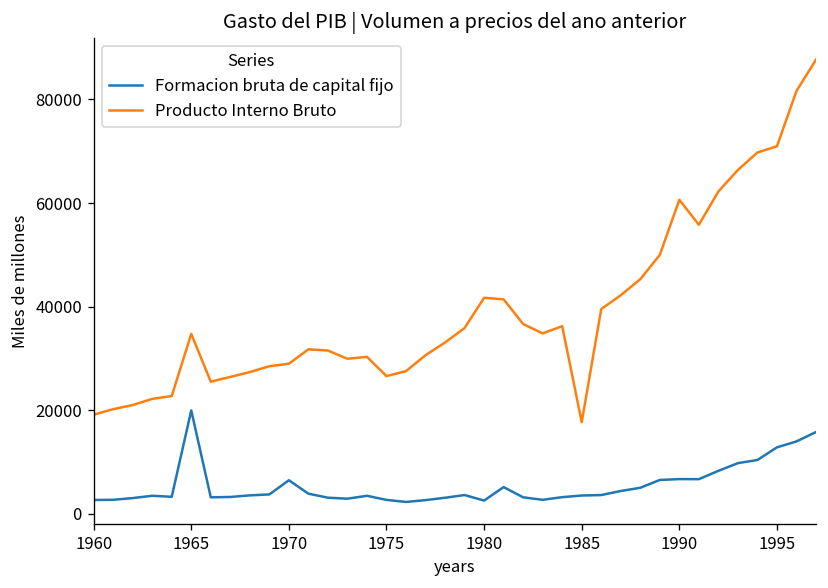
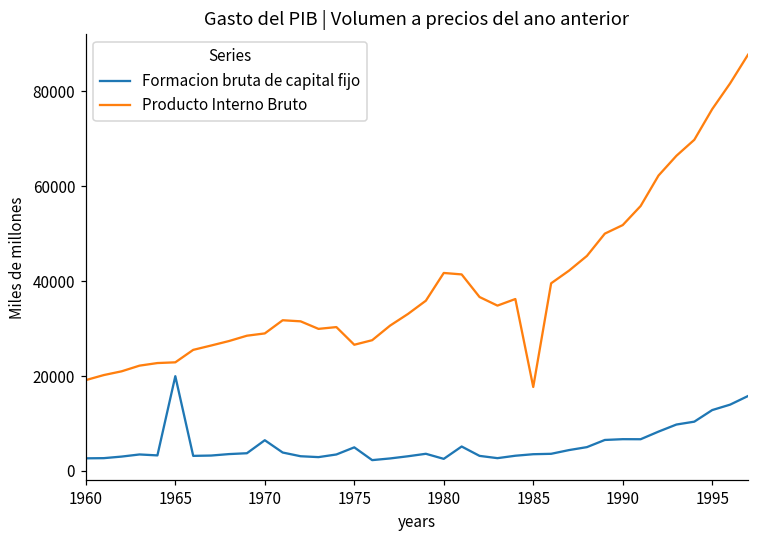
Producto Interno Bruto, 1965: 35000 -> 23000
Formacion bruta de capital fijo, 1975: 3000 -> 5000
Producto Interno Bruto, 1990: 61000 -> 52000
Producto Interno Bruto, 1995: 71000 -> 76000
